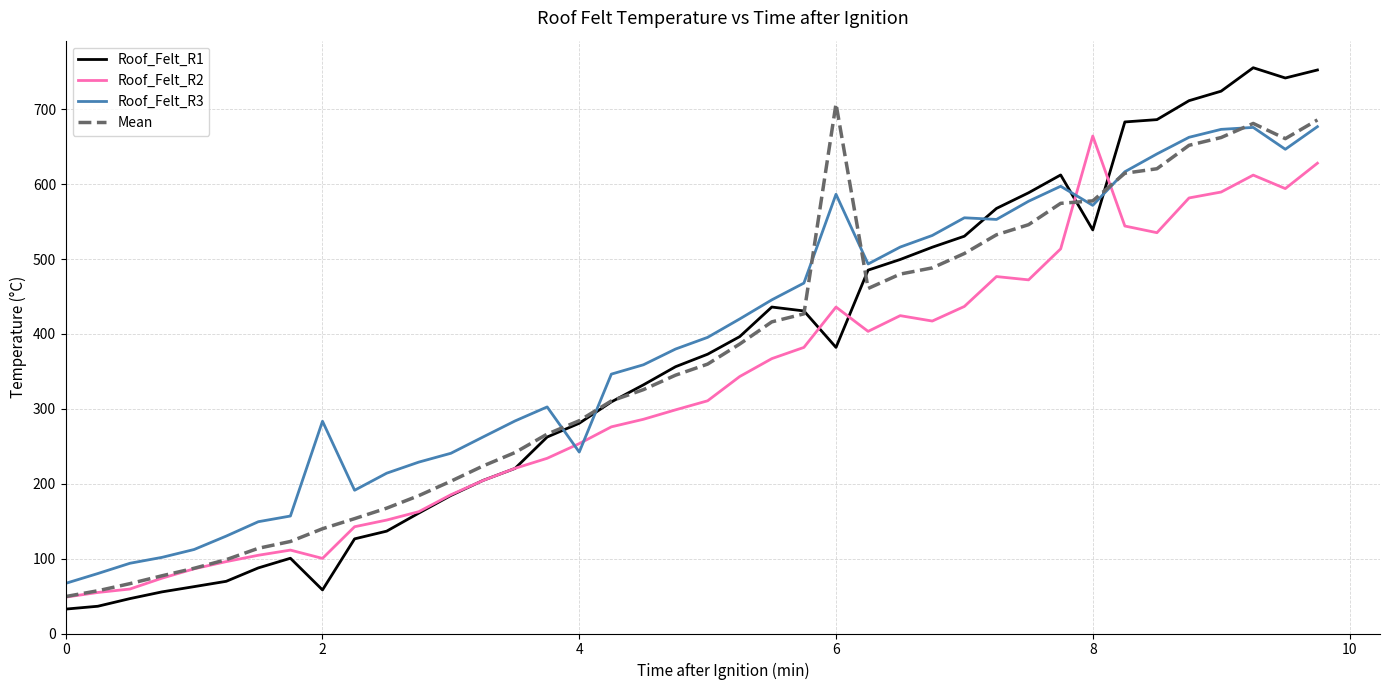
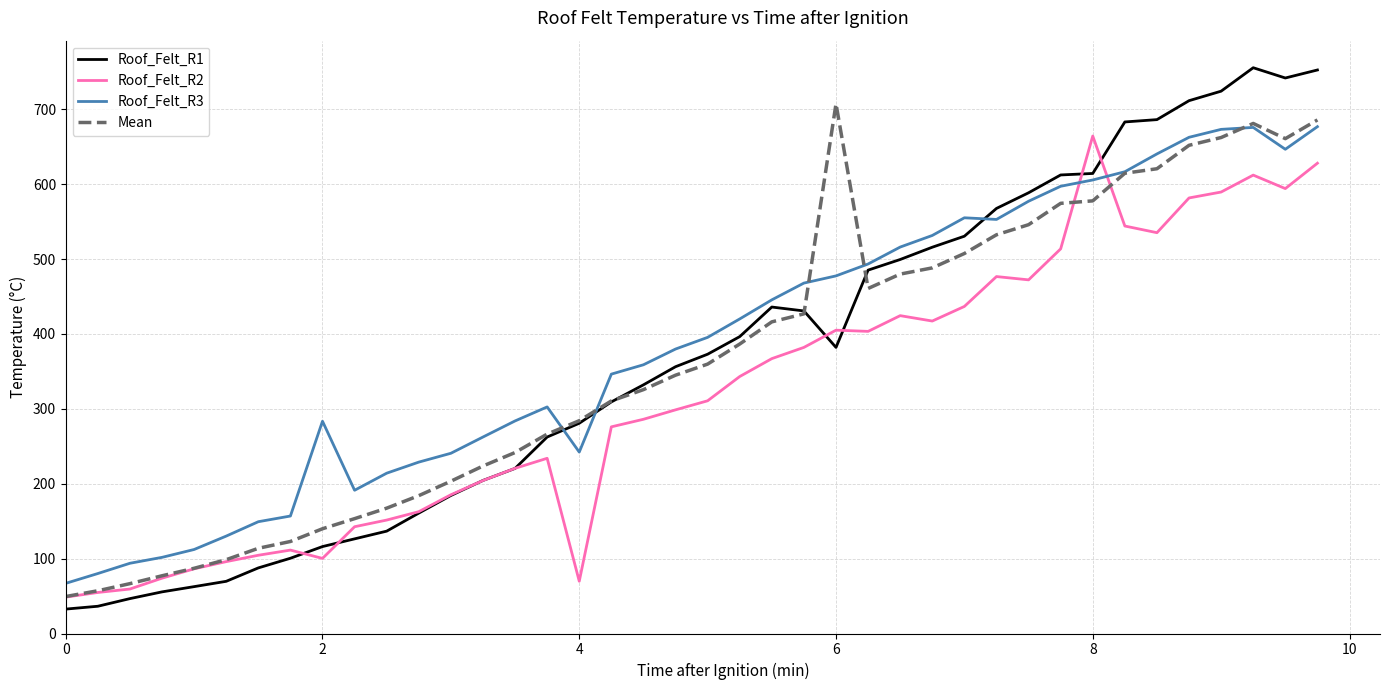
Roof_Felt_R1, 2: 60 -> 120
Roof_Felt_R2, 4: 250 -> 70
Roof_Felt_R2, 6: 440 -> 410
Roof_Felt_R3, 6: 590 -> 480
Roof_Felt_R1, 8: 540 -> 610
Roof_Felt_R3, 8: 570 -> 610
